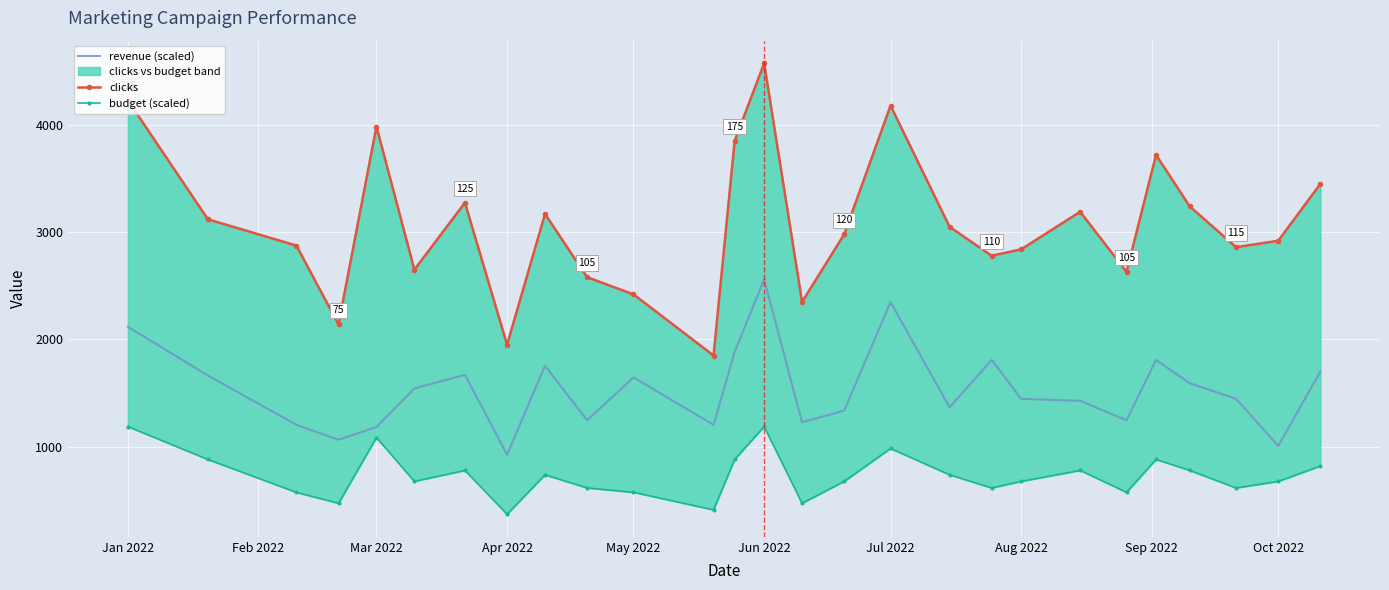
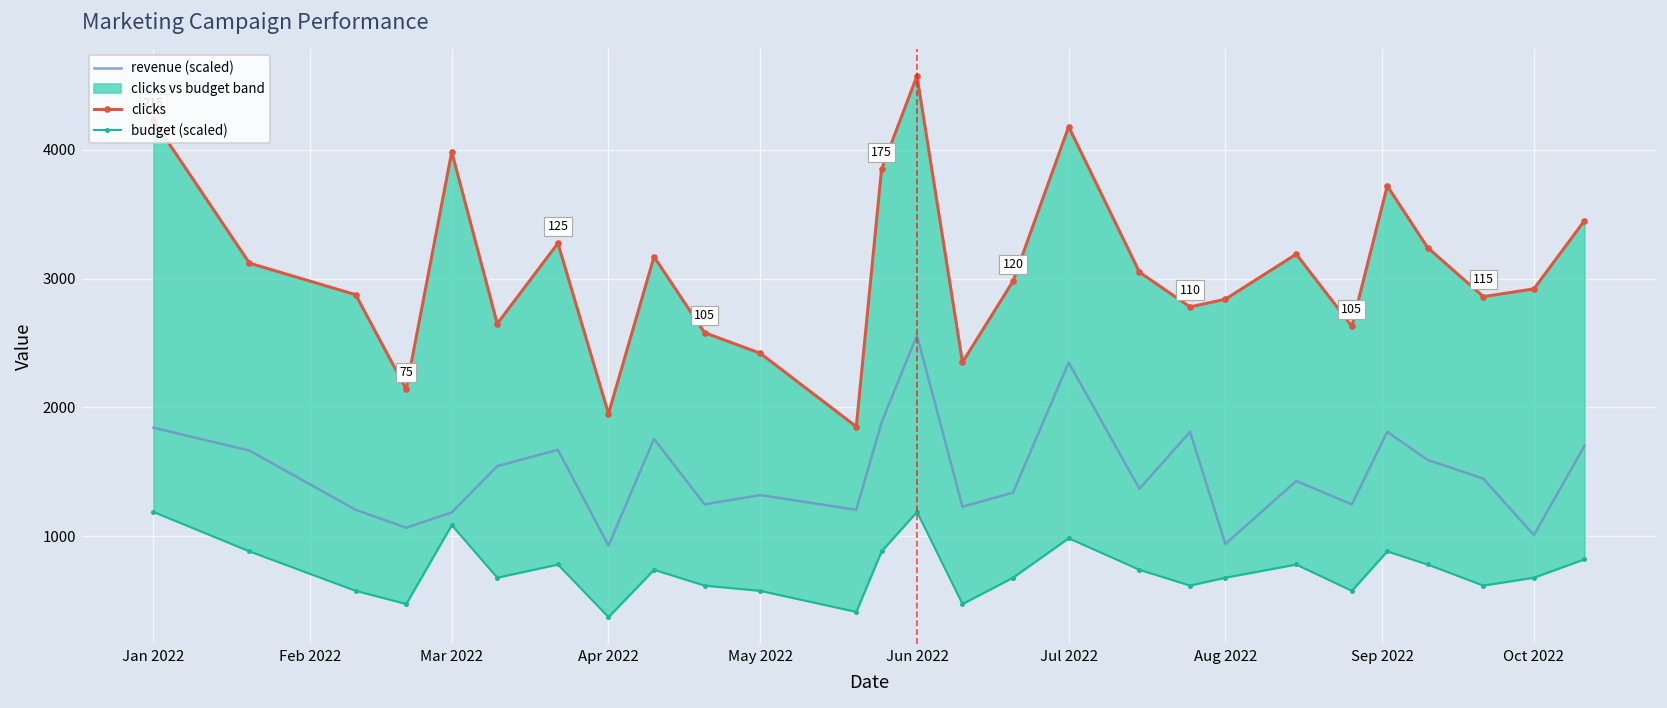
revenue (scaled), Jan 2022: 2120 -> 1840
revenue (scaled), May 2022: 1650 -> 1320
revenue (scaled), Aug 2022: 1450 -> 940
